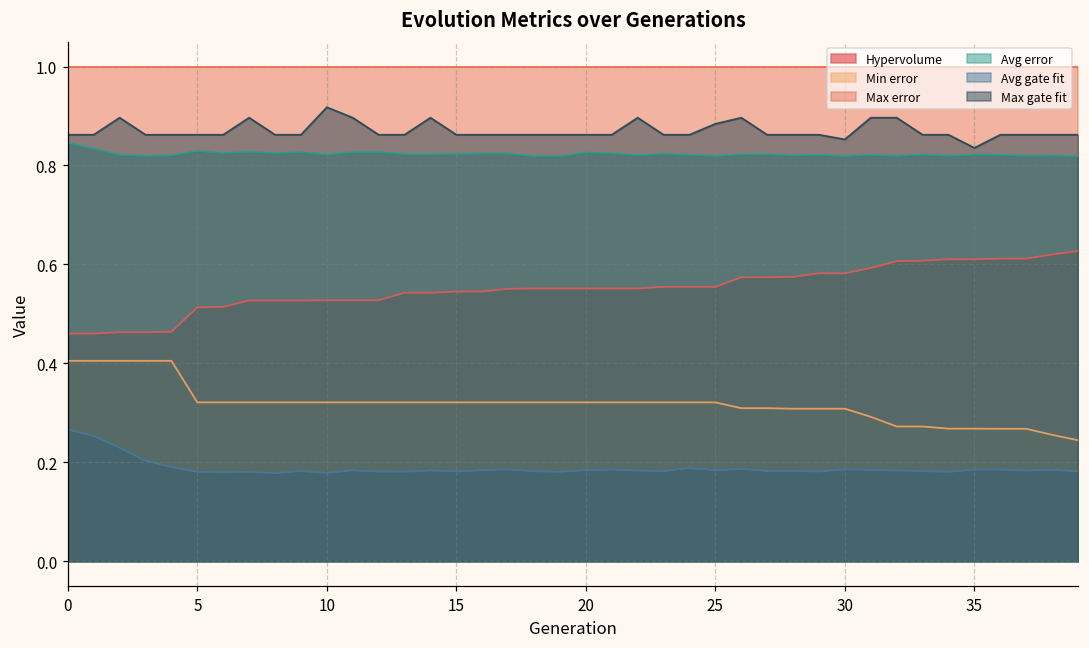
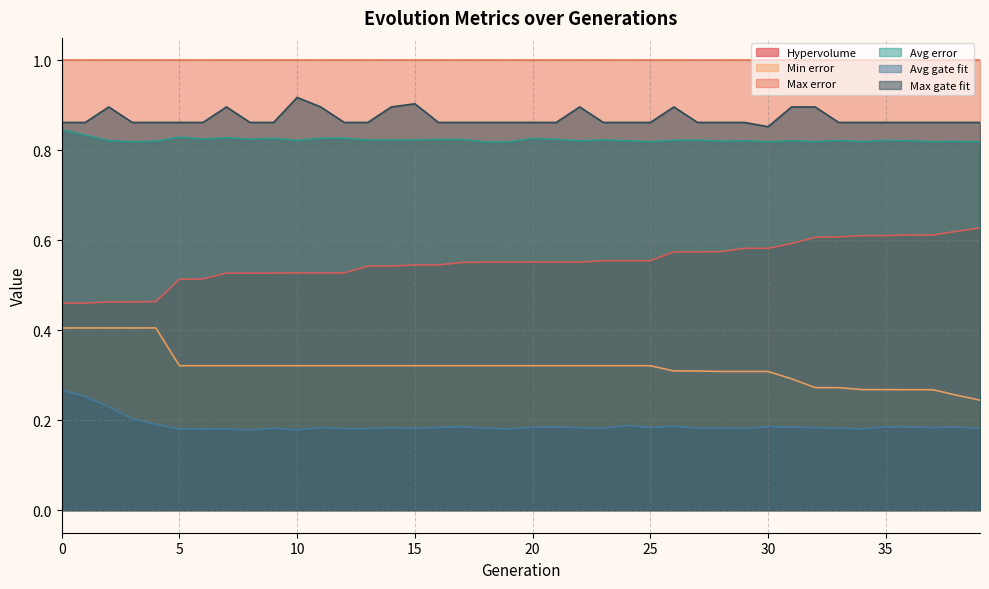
Max gate fit, 15: 0.86 -> 0.90
Max gate fit, 25: 0.88 -> 0.86
Max gate fit, 35: 0.84 -> 0.86
